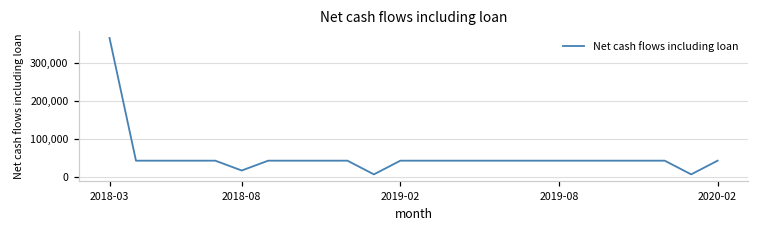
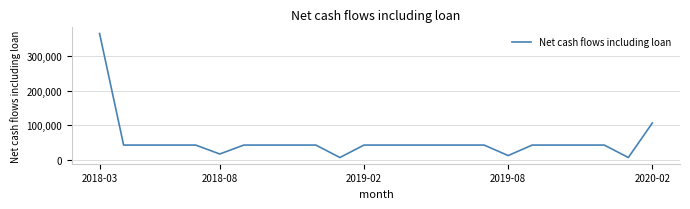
2019-08: 40,000 -> 10,000
2020-02: 40,000 -> 110,000
